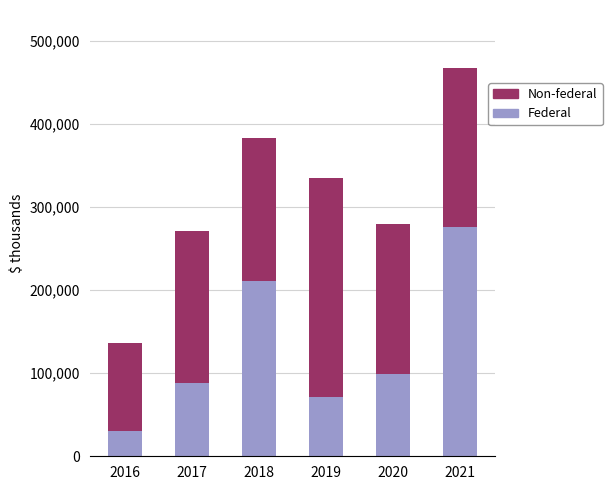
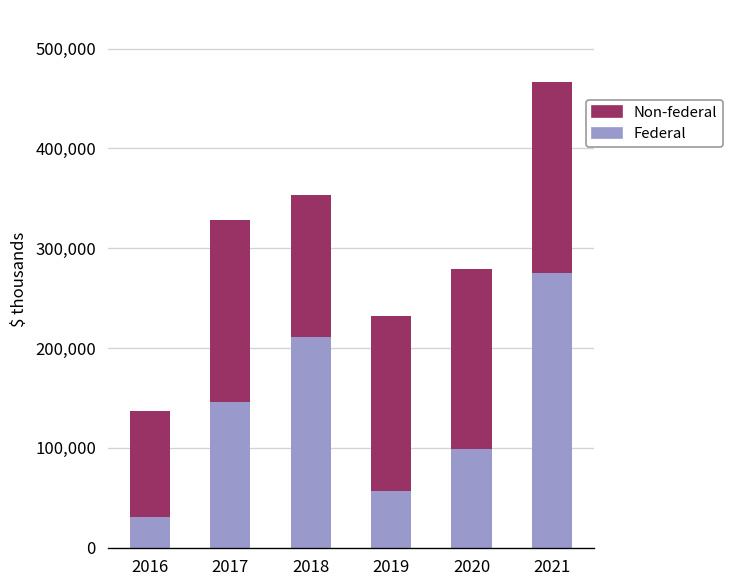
Federal, 2017: 90,000 -> 150,000
Non-federal, 2018: 170,000 -> 140,000
Federal, 2019: 70,000 -> 60,000
Non-federal, 2019: 260,000 -> 180,000
